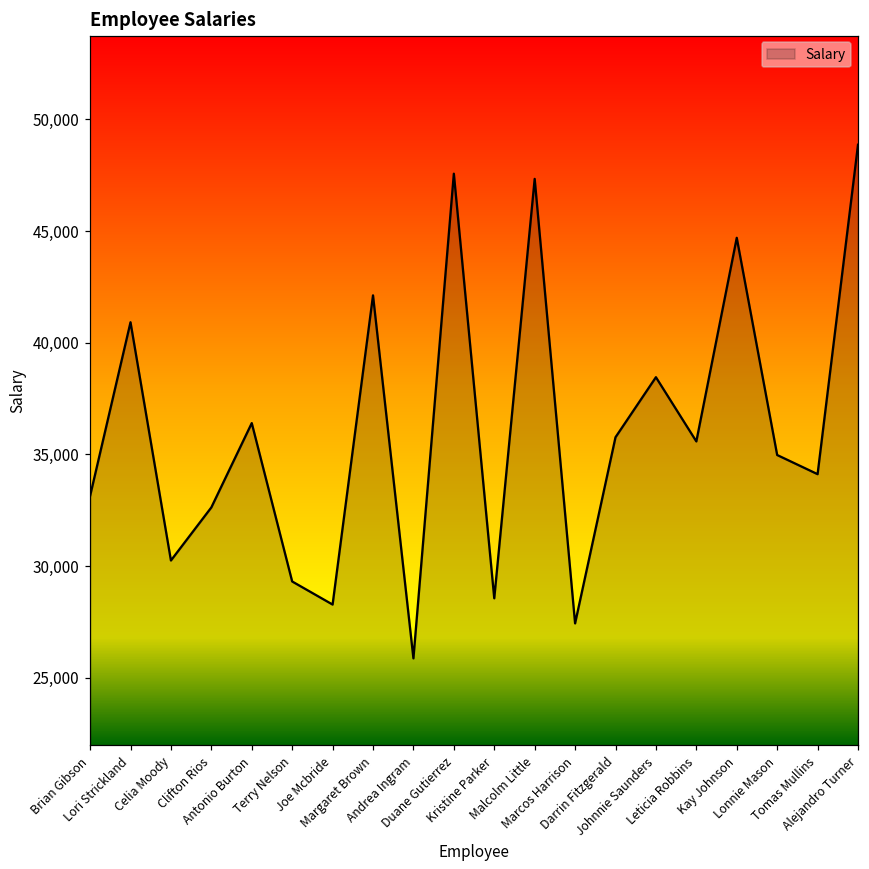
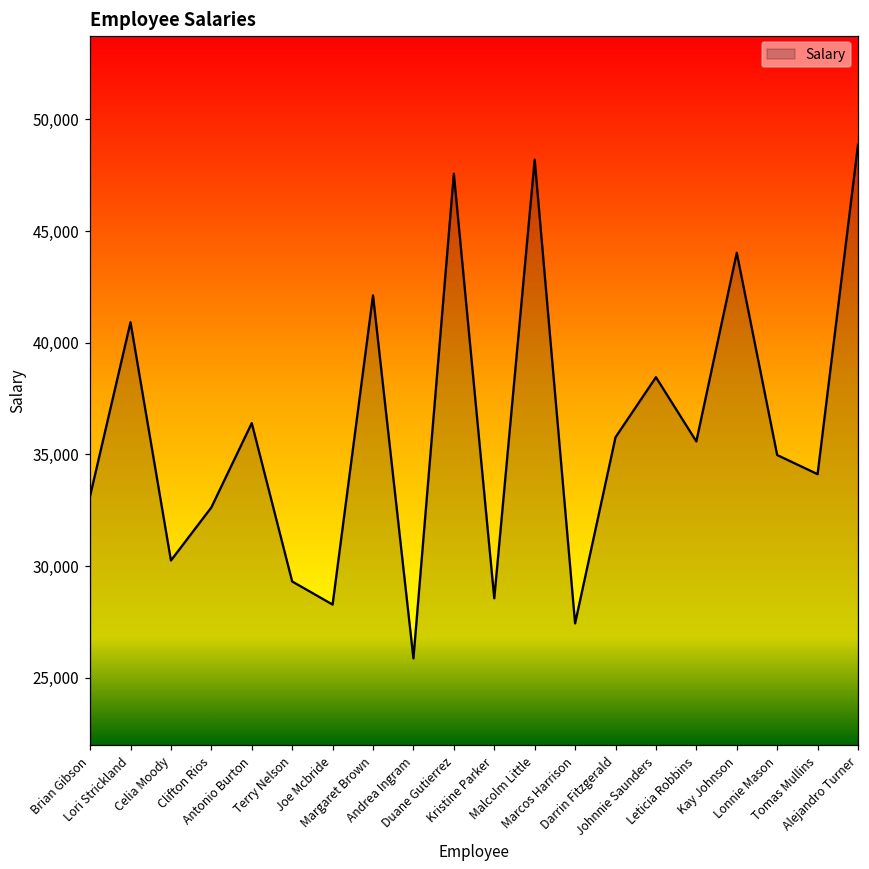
Malcolm Little: 47,300 -> 48,200
Kay Johnson: 44,700 -> 44,000
